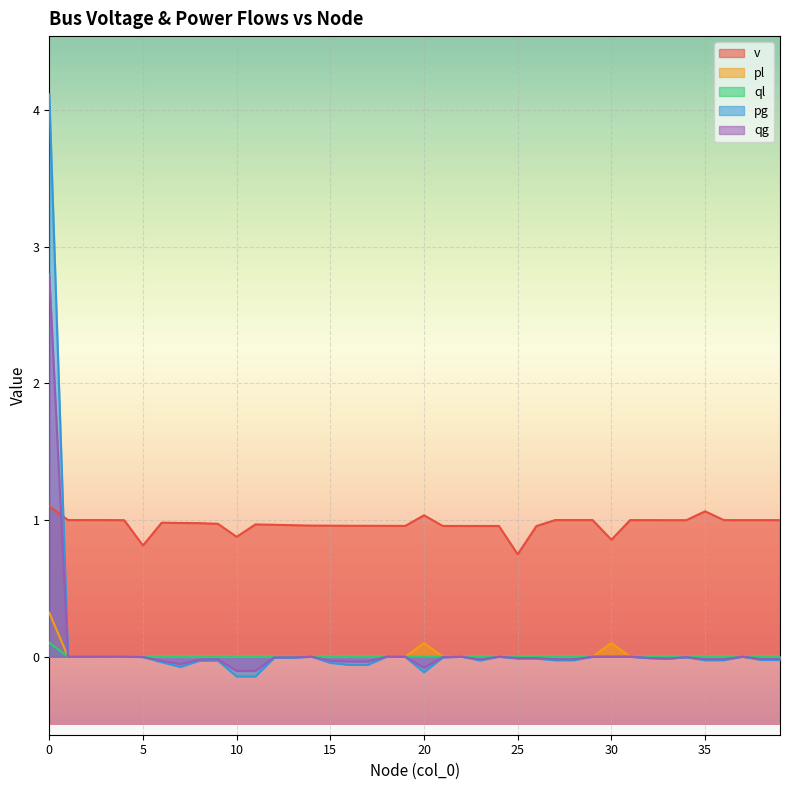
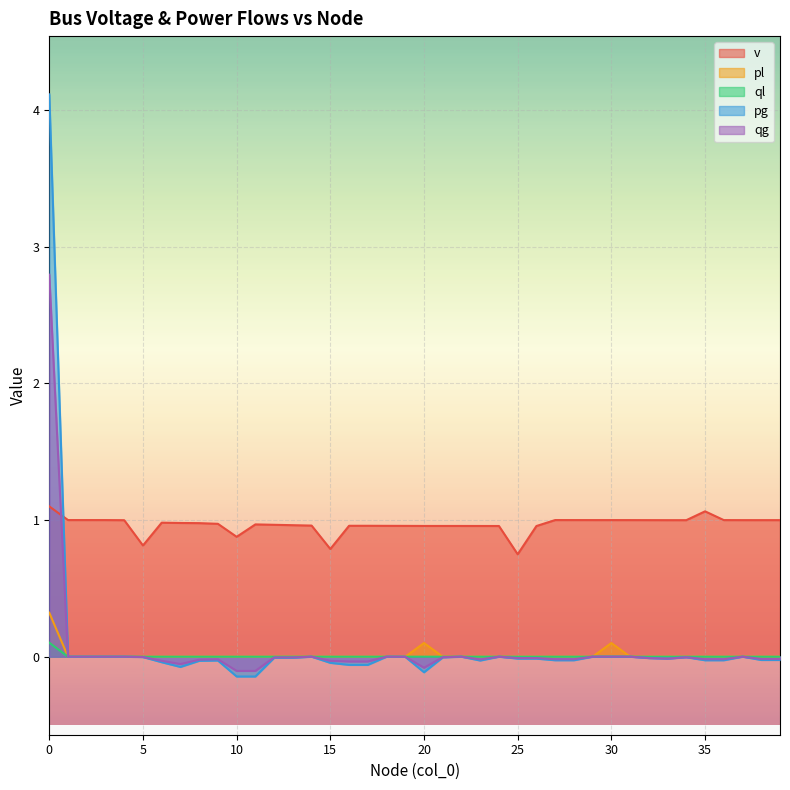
v, 15: 0.96 -> 0.79
v, 20: 1.03 -> 0.96
v, 30: 0.86 -> 1.00
